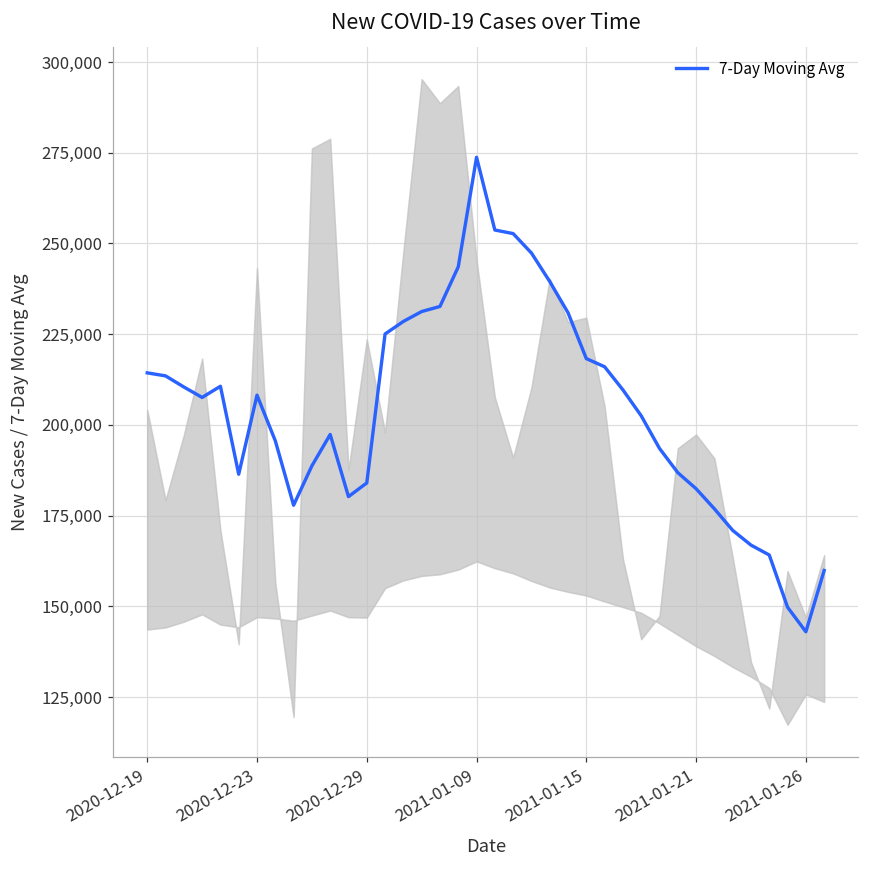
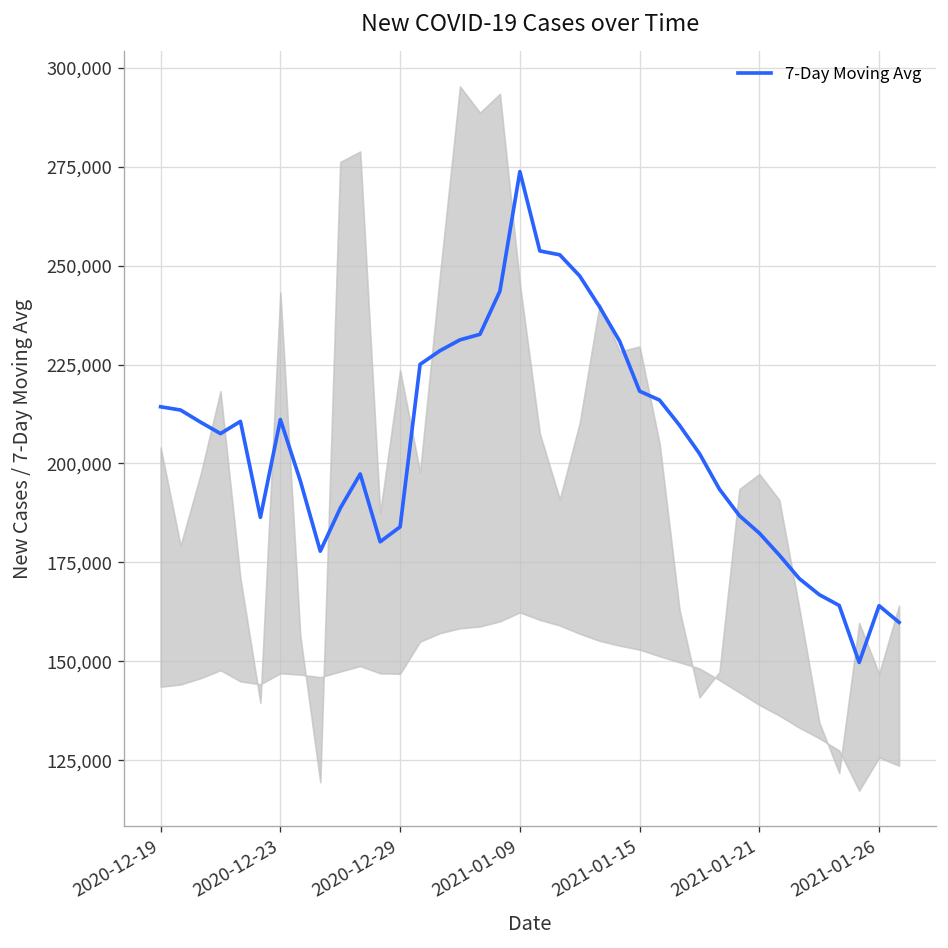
7-Day Moving Avg, 2020-12-23: 208,000 -> 211,000
7-Day Moving Avg, 2021-01-26: 143,000 -> 164,000
